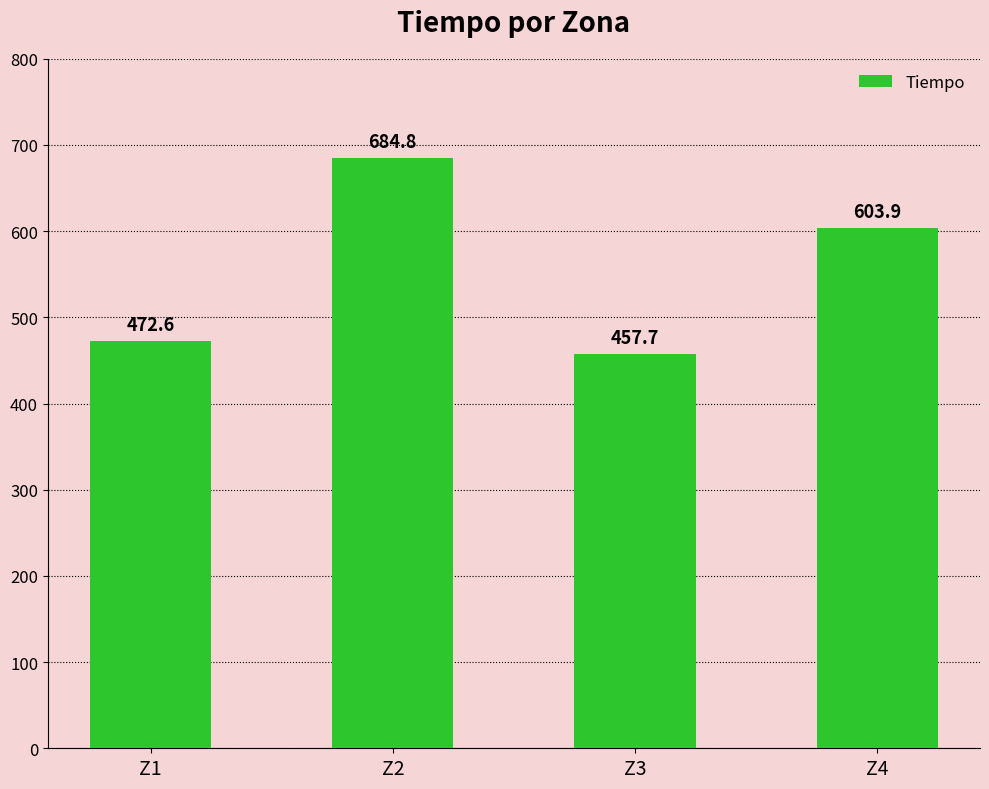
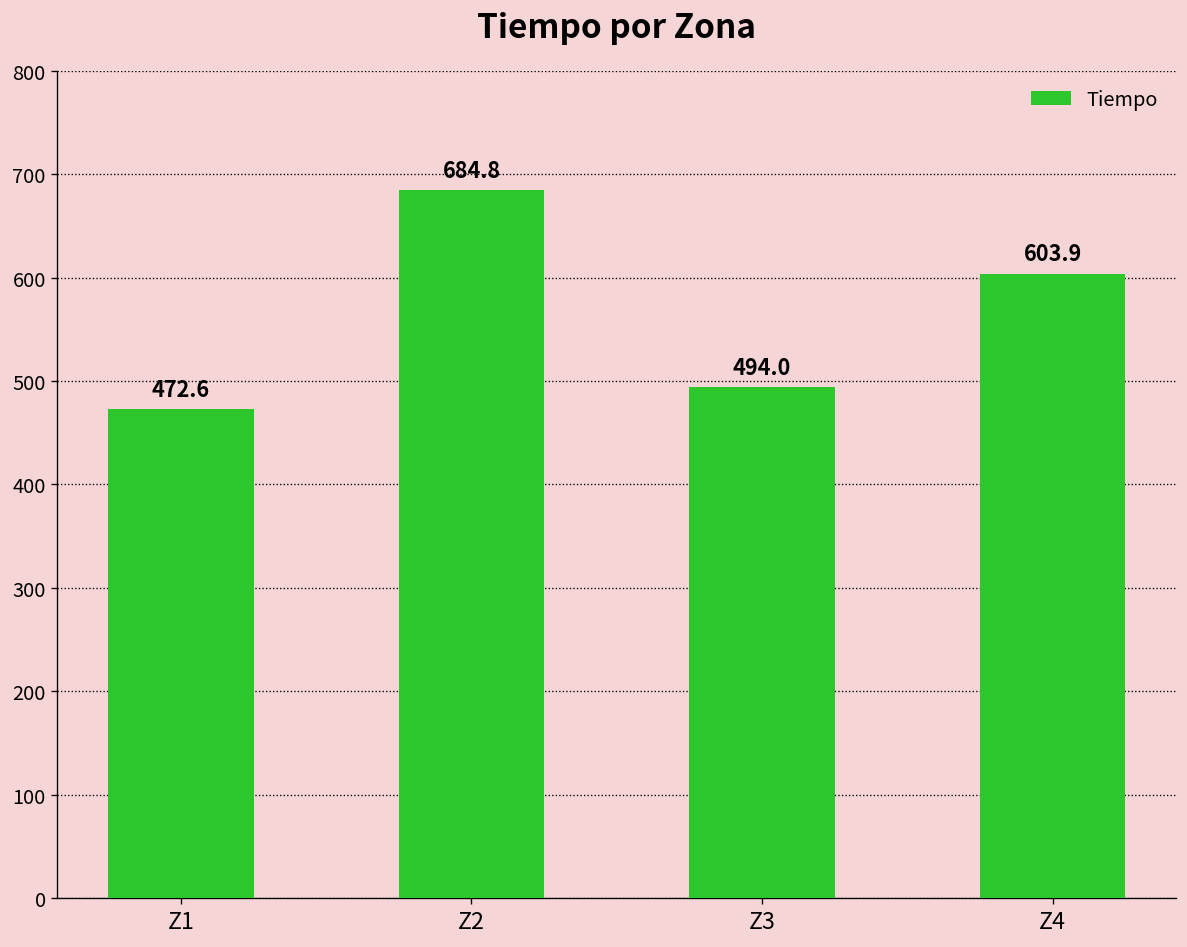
Z3: 457.7 -> 494.0
